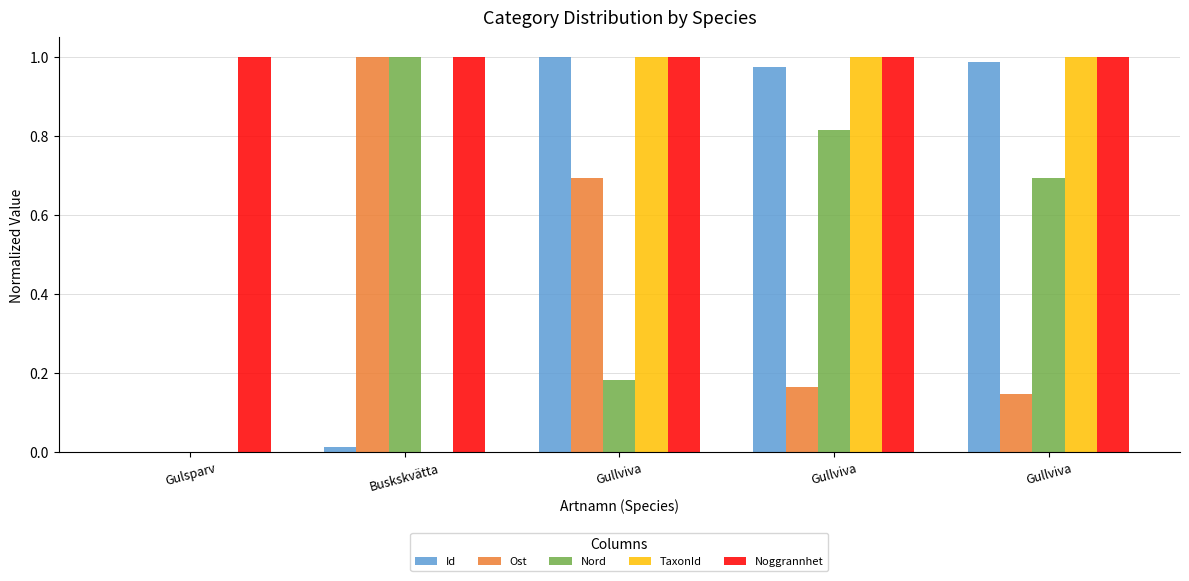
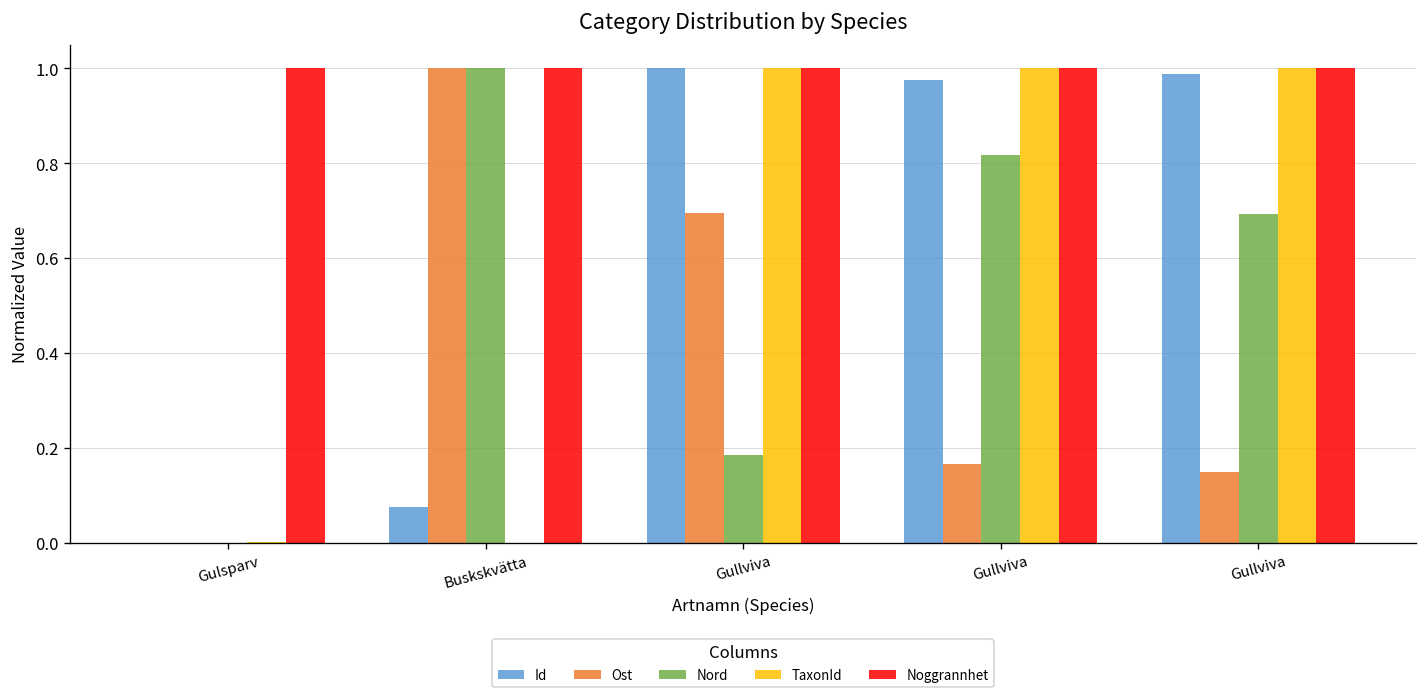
Id, Buskskvätta: 0.01 -> 0.07
